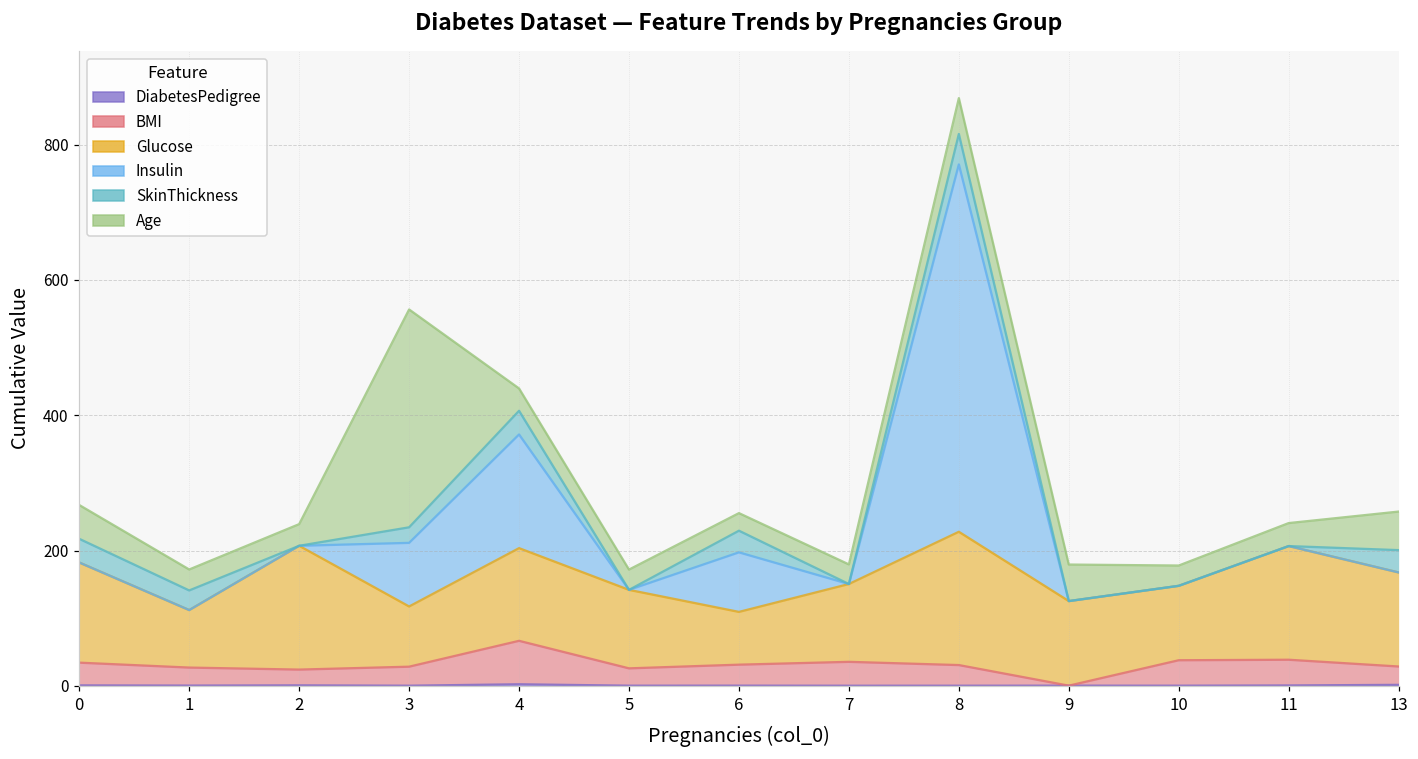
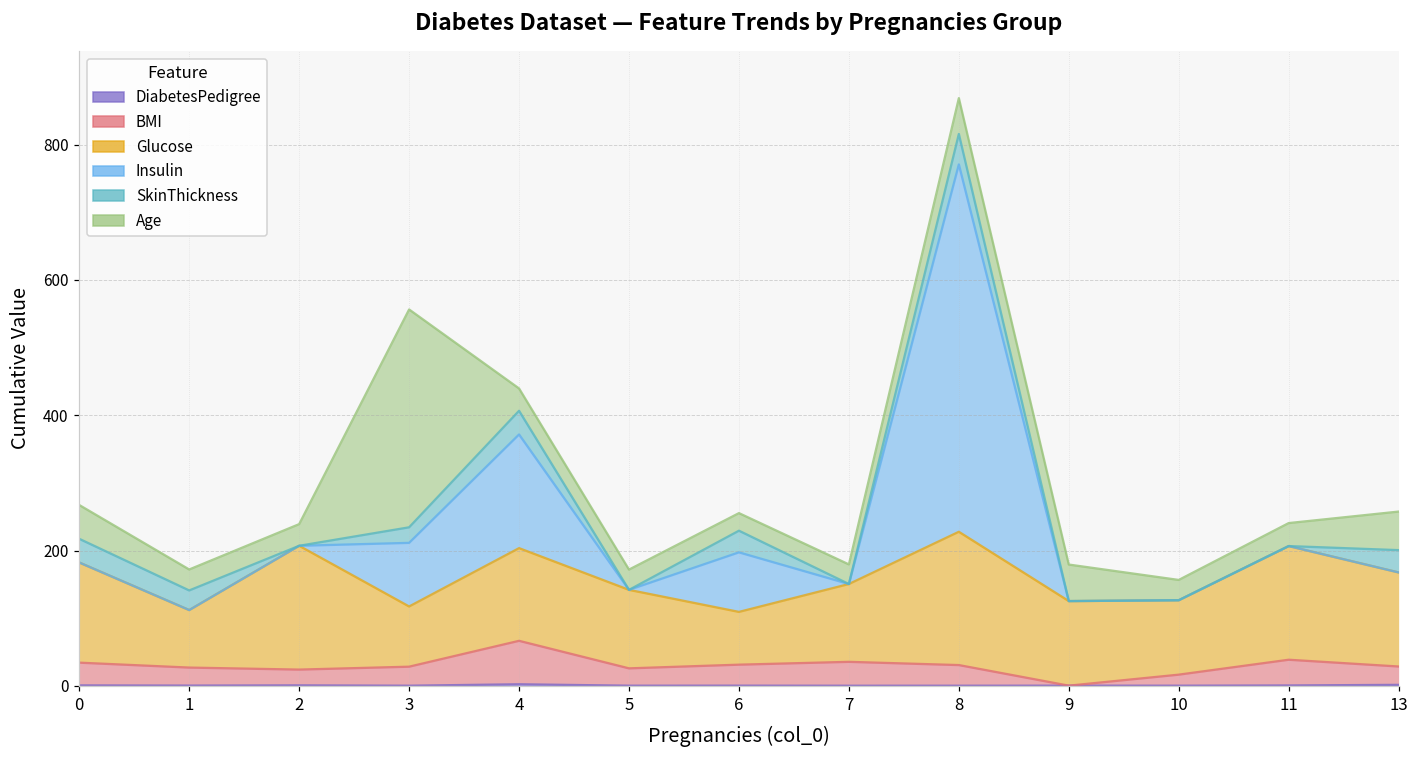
BMI, 10: 40 -> 20
